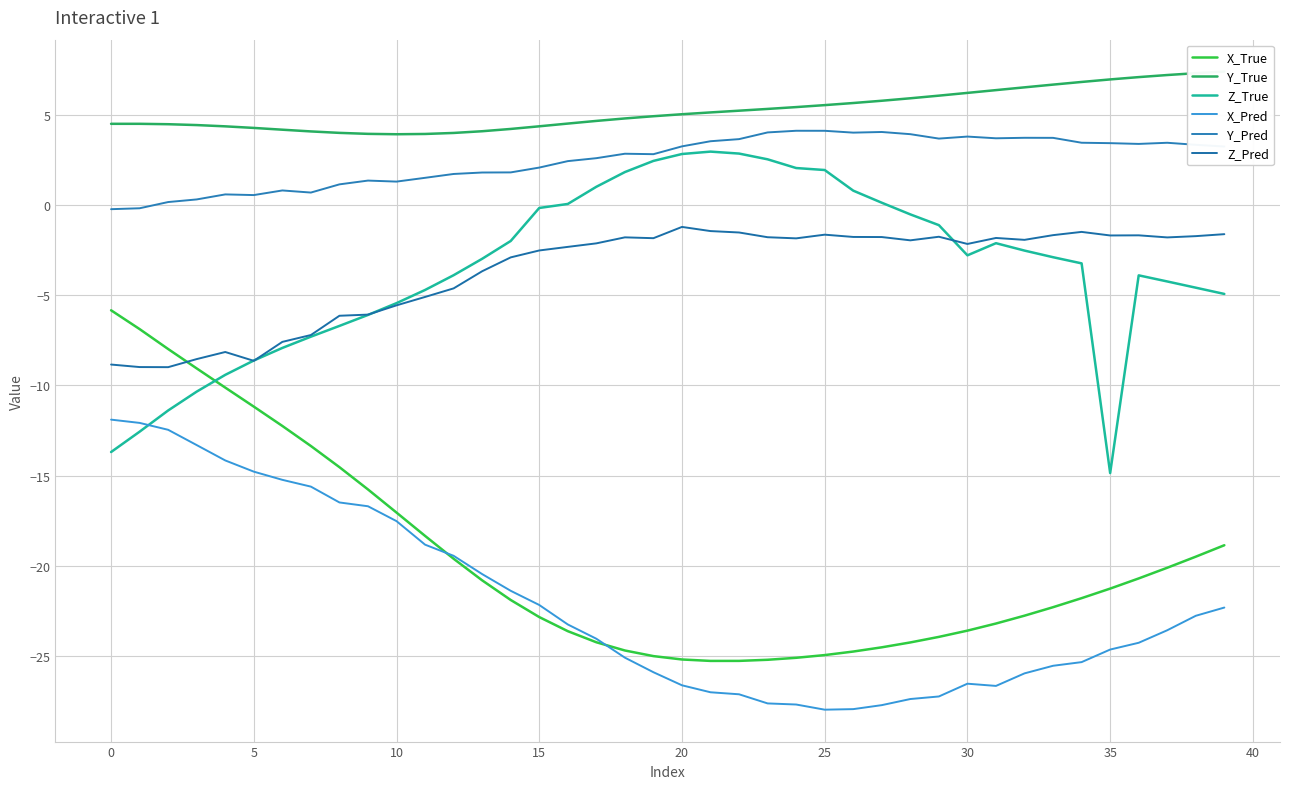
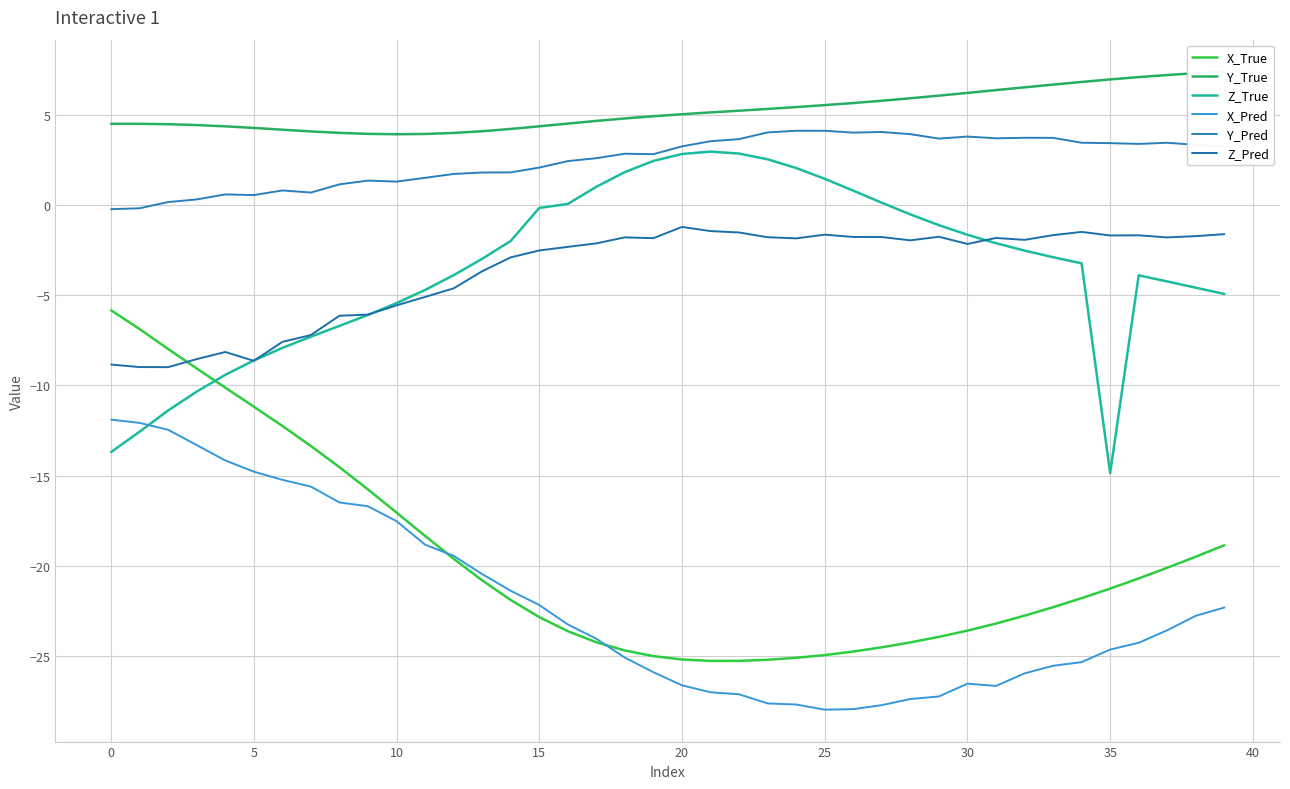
Z_True, 25: 1.9 -> 1.5
Z_True, 30: -2.8 -> -1.6
